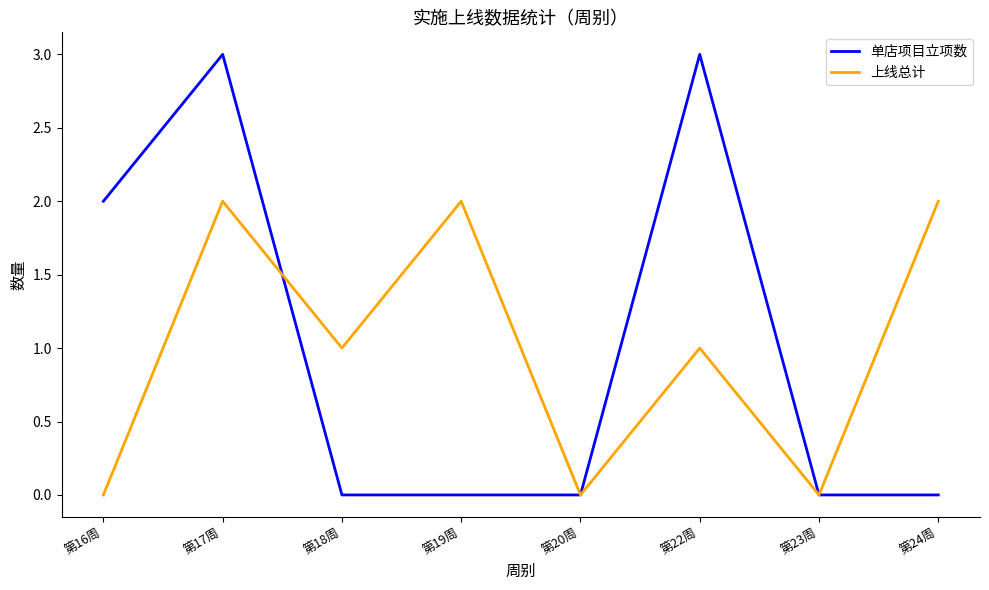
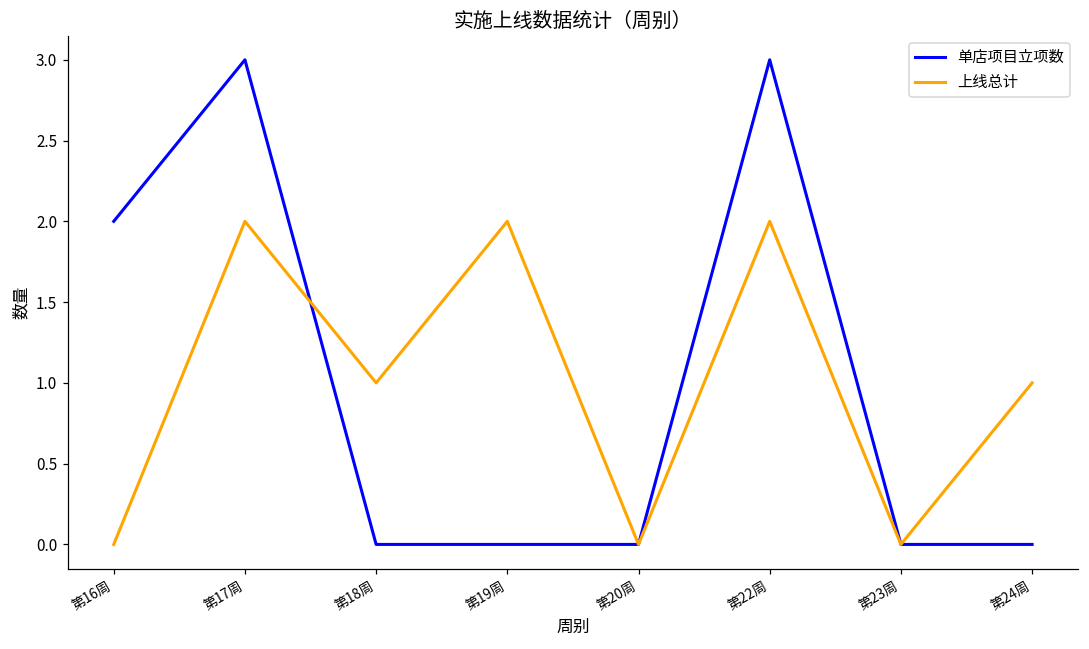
上线总计, 第22周: 1 -> 2
上线总计, 第24周: 2 -> 1
